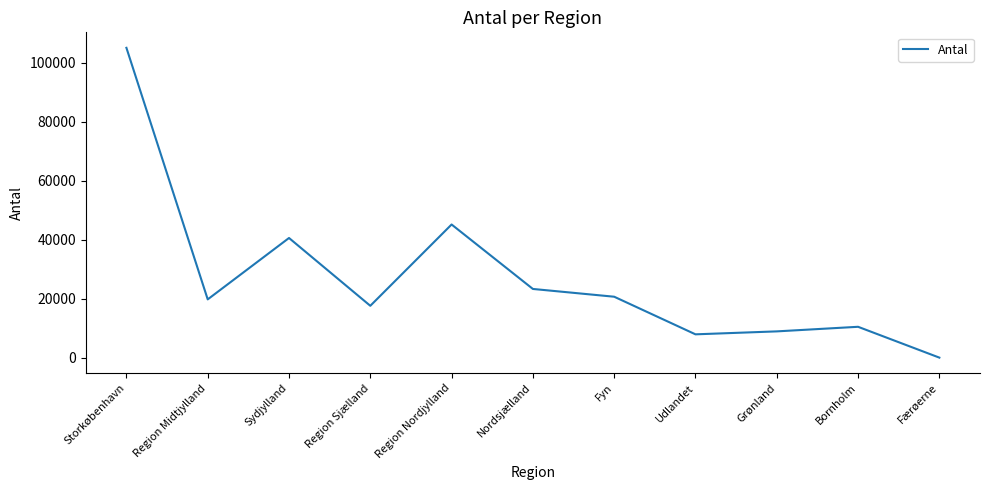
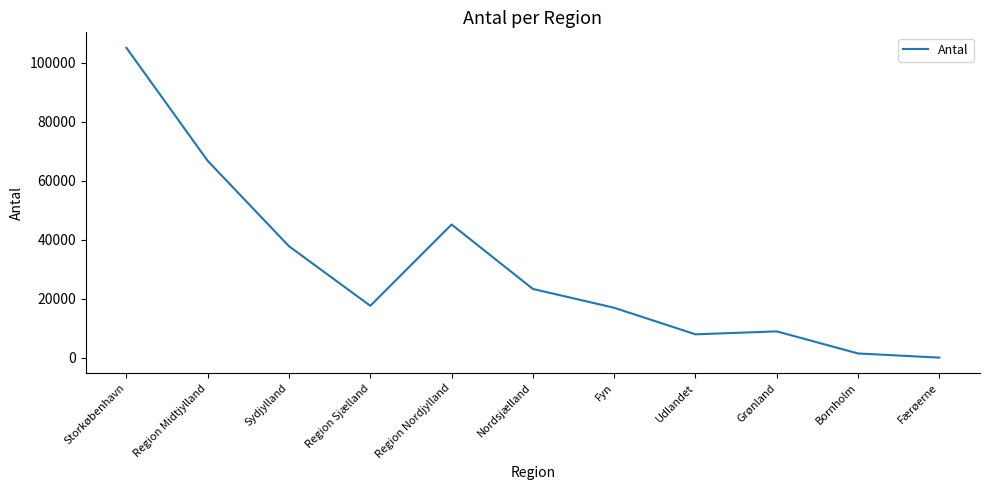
Region Midtjylland: 20000 -> 67000
Sydjylland: 41000 -> 38000
Fyn: 21000 -> 17000
Bornholm: 11000 -> 1000
